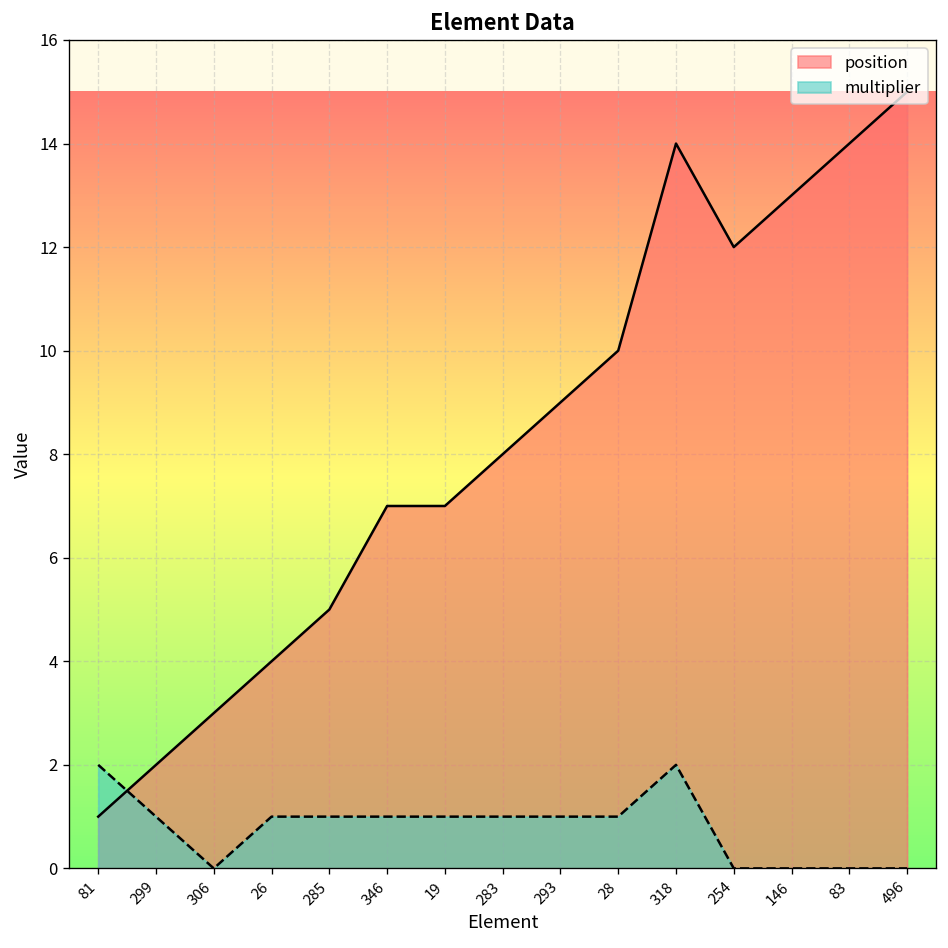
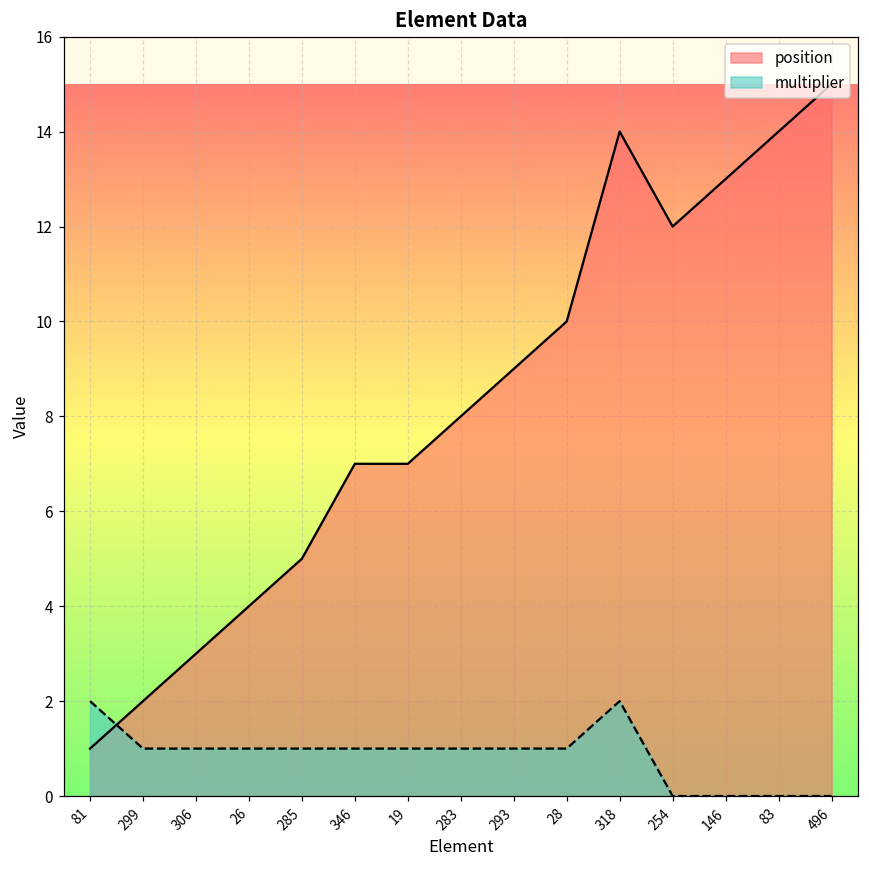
multiplier, 306: 0 -> 1
